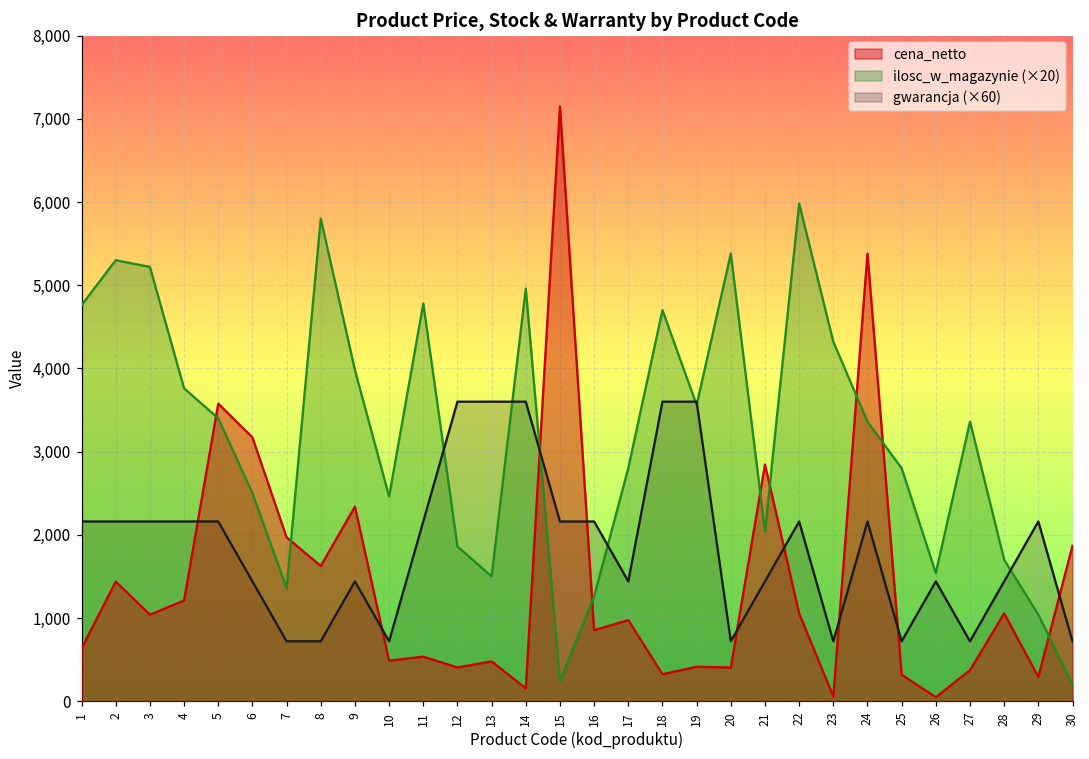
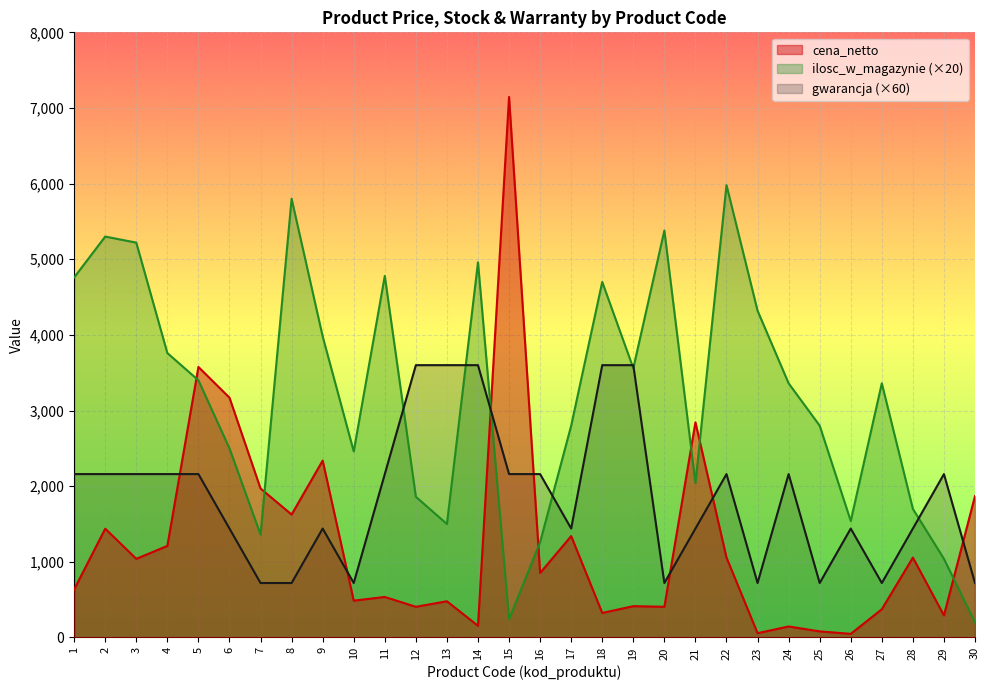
cena_netto, 17: 1,000 -> 1,300
cena_netto, 24: 5,400 -> 100
cena_netto, 25: 300 -> 100
